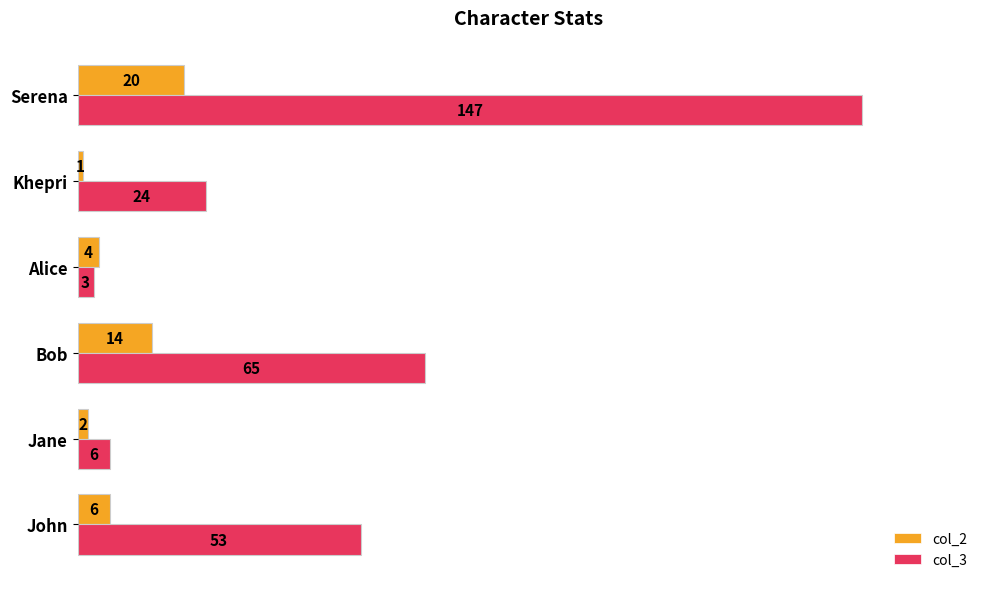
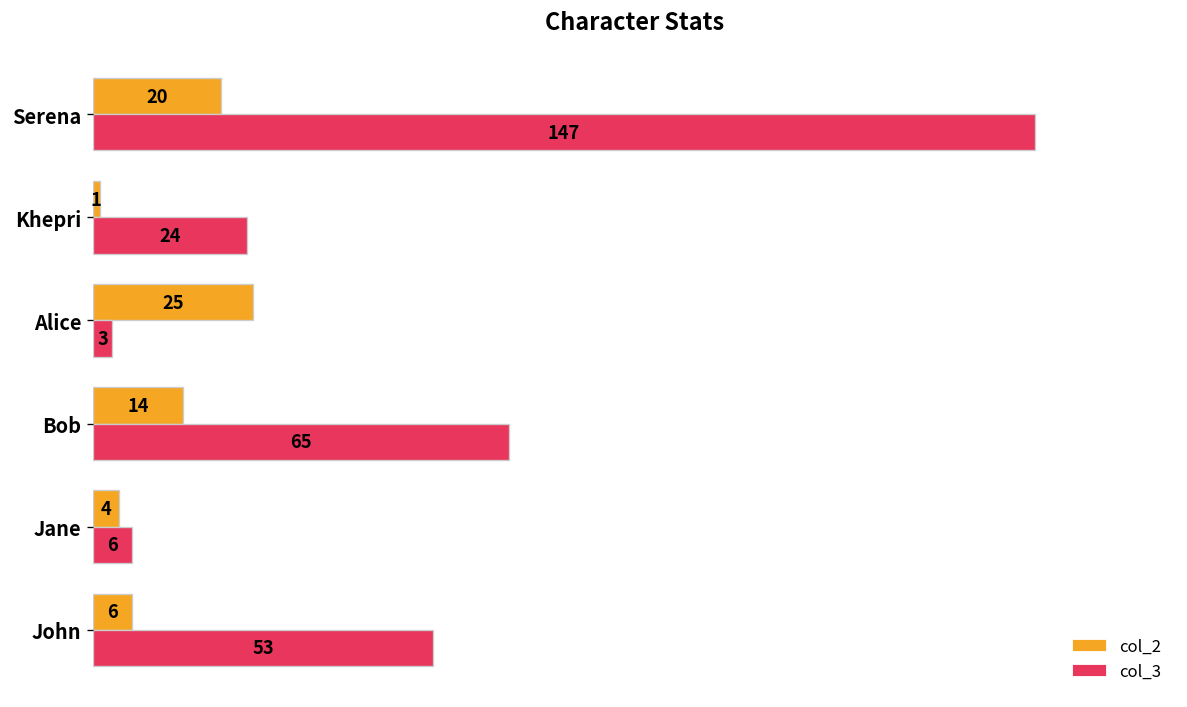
col_2, Alice: 4 -> 25
col_2, Jane: 2 -> 4
